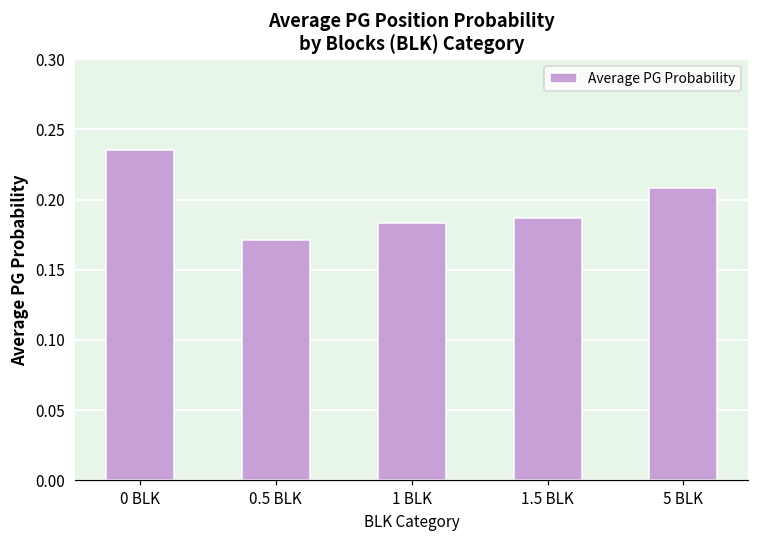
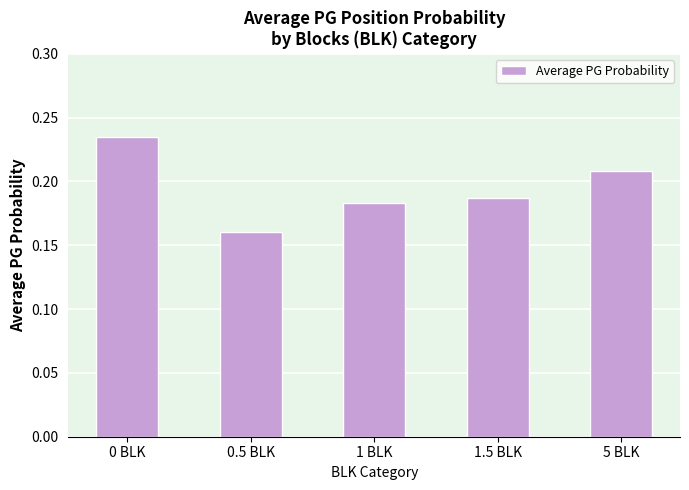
0.5 BLK: 0.171 -> 0.160
